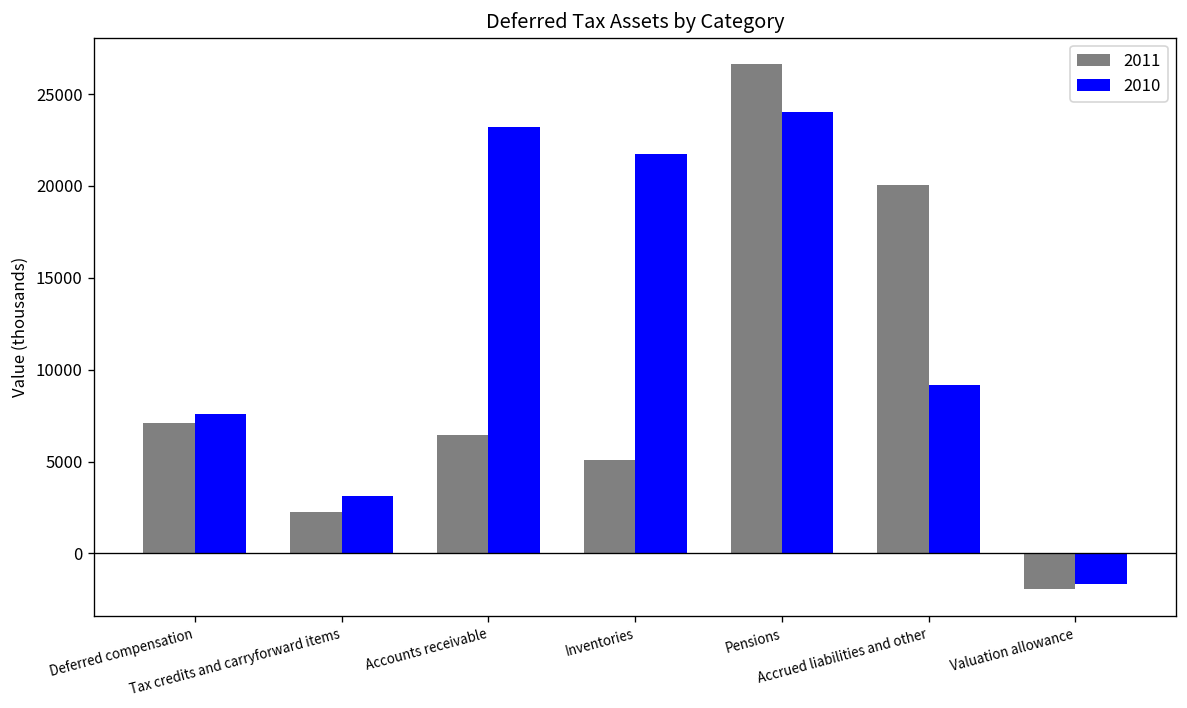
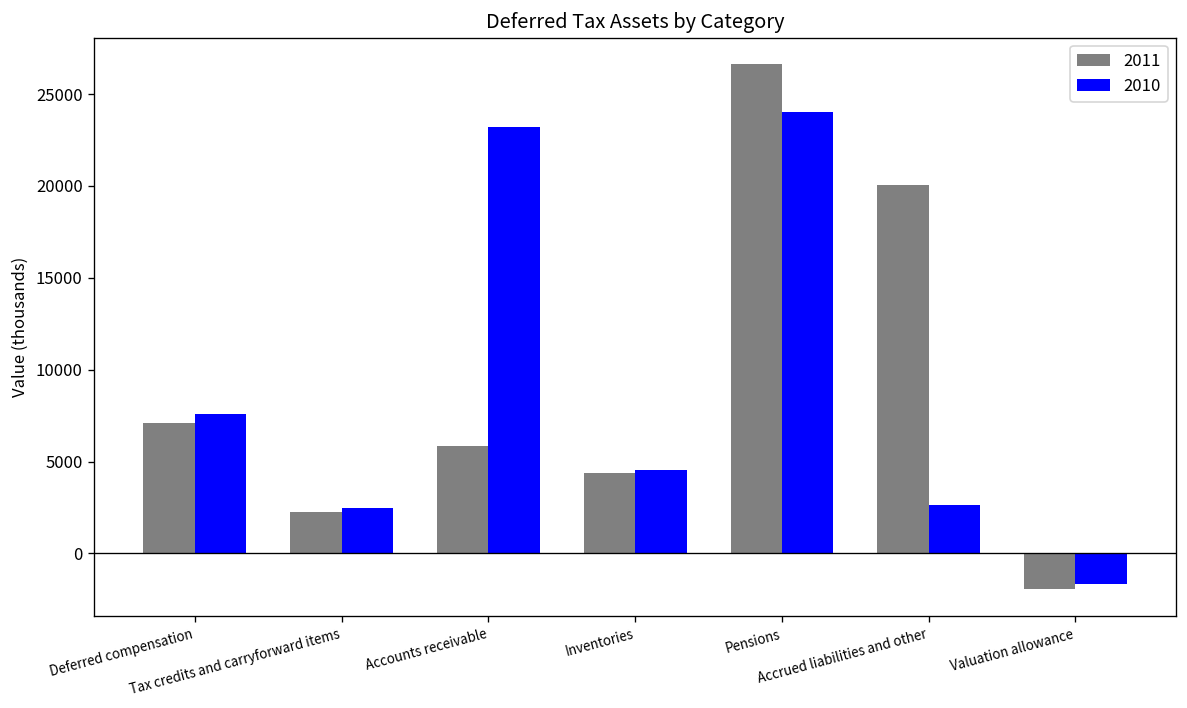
2010, Tax credits and carryforward items: 3100 -> 2500
2011, Accounts receivable: 6500 -> 5800
2011, Inventories: 5100 -> 4300
2010, Inventories: 21800 -> 4500
2010, Accrued liabilities and other: 9200 -> 2600
